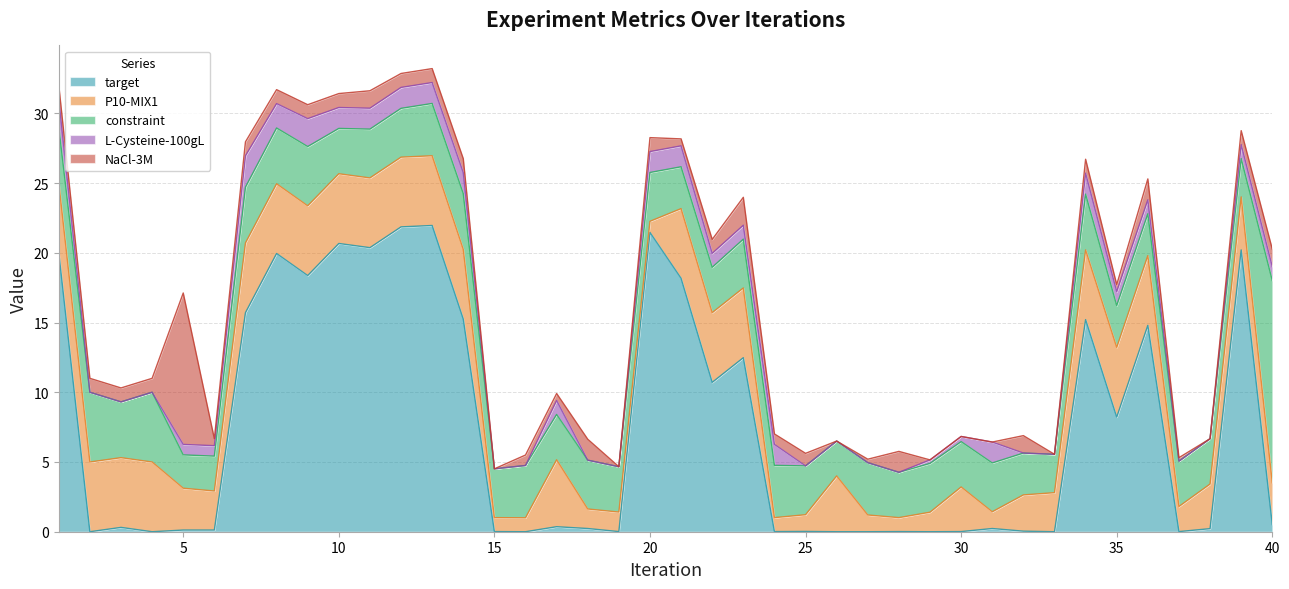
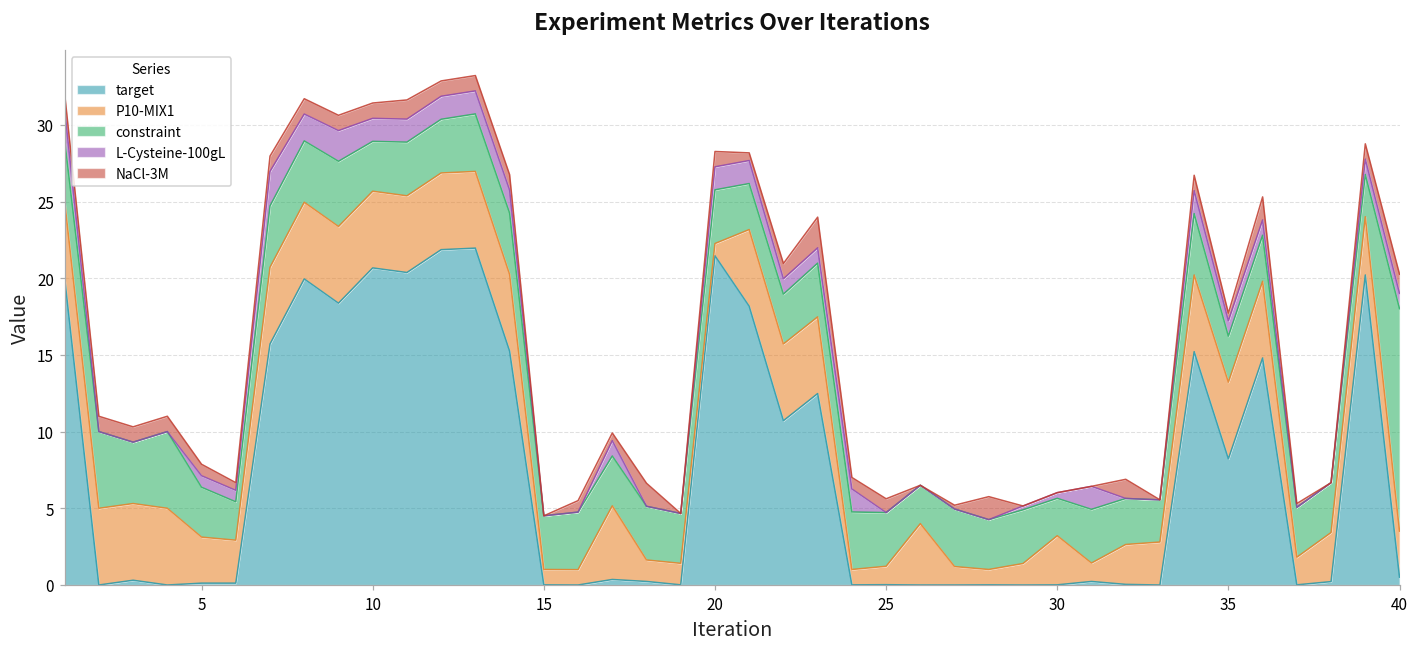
constraint, 5: 2.4 -> 3.3
NaCl-3M, 5: 10.9 -> 0.8
constraint, 30: 3.3 -> 2.4
